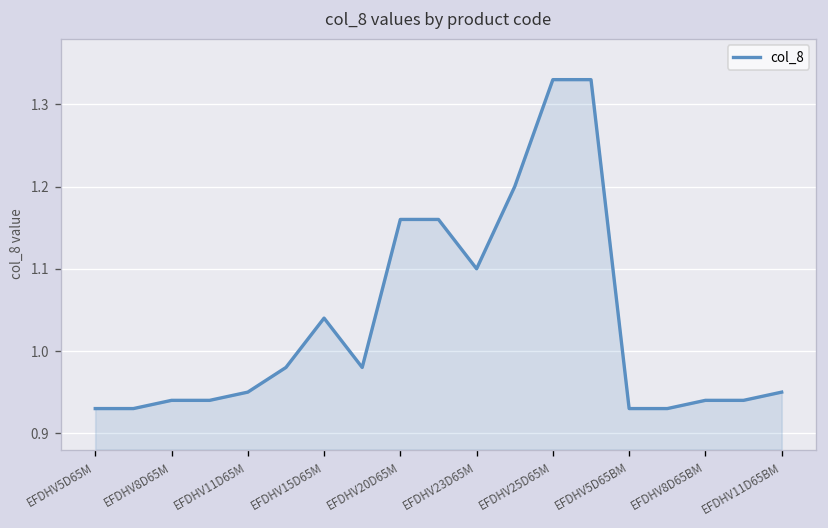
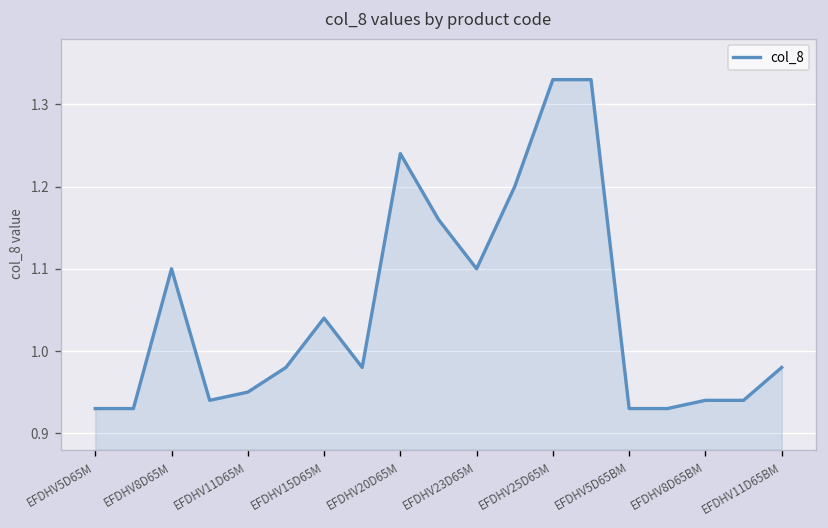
EFDHV8D65M: 0.94 -> 1.10
EFDHV20D65M: 1.16 -> 1.24
EFDHV11D65BM: 0.95 -> 0.98
